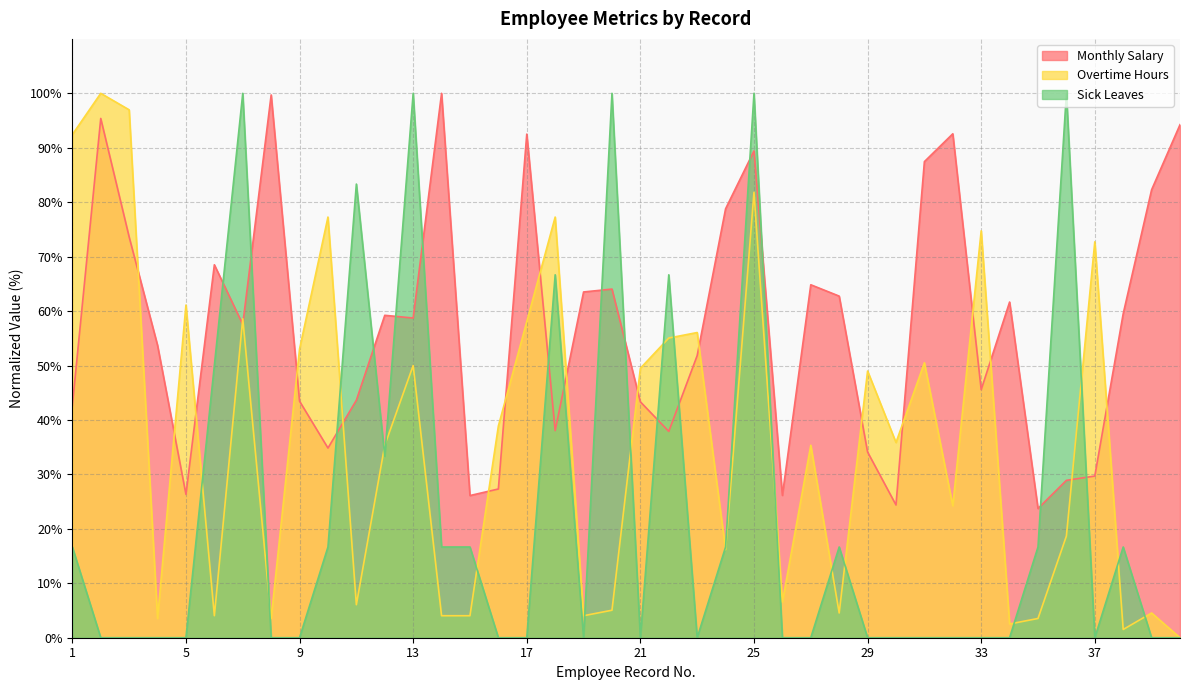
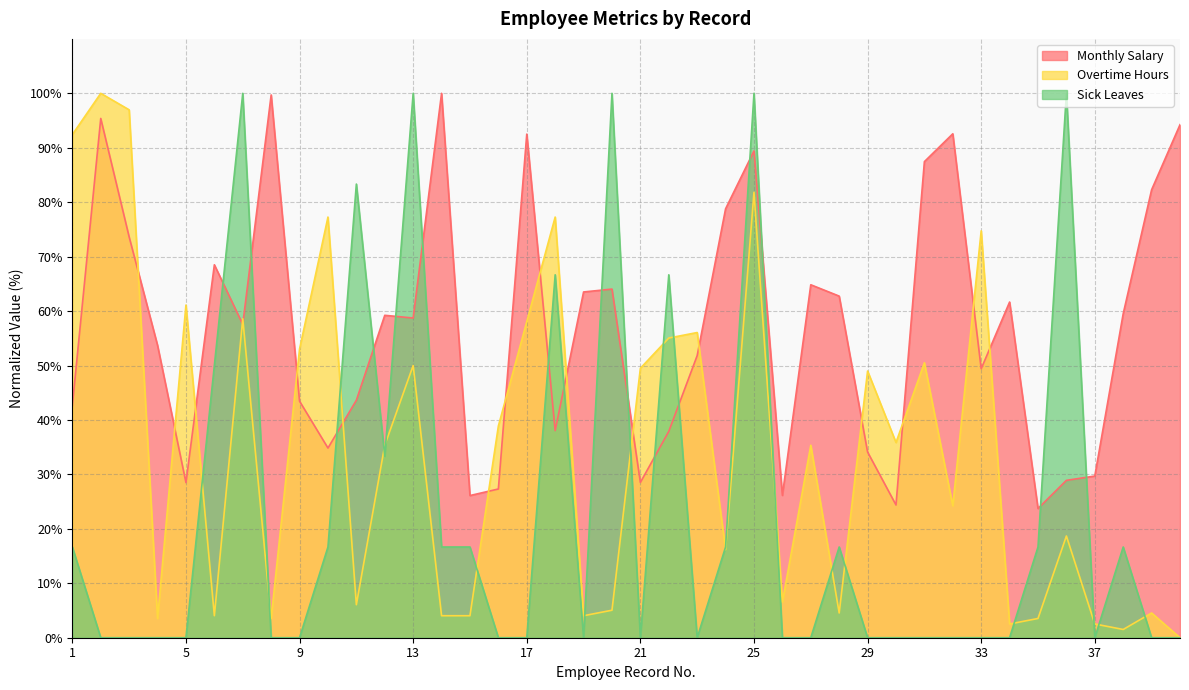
Monthly Salary, 5: 26% -> 28%
Monthly Salary, 21: 43% -> 29%
Monthly Salary, 33: 46% -> 49%
Overtime Hours, 37: 73% -> 3%
